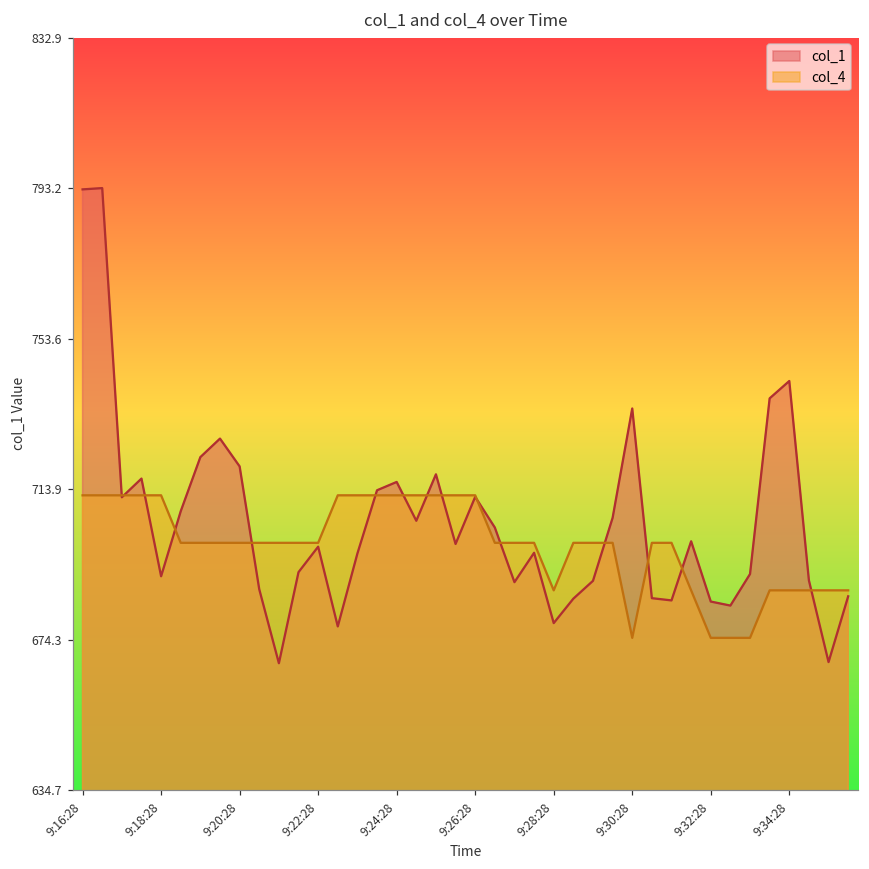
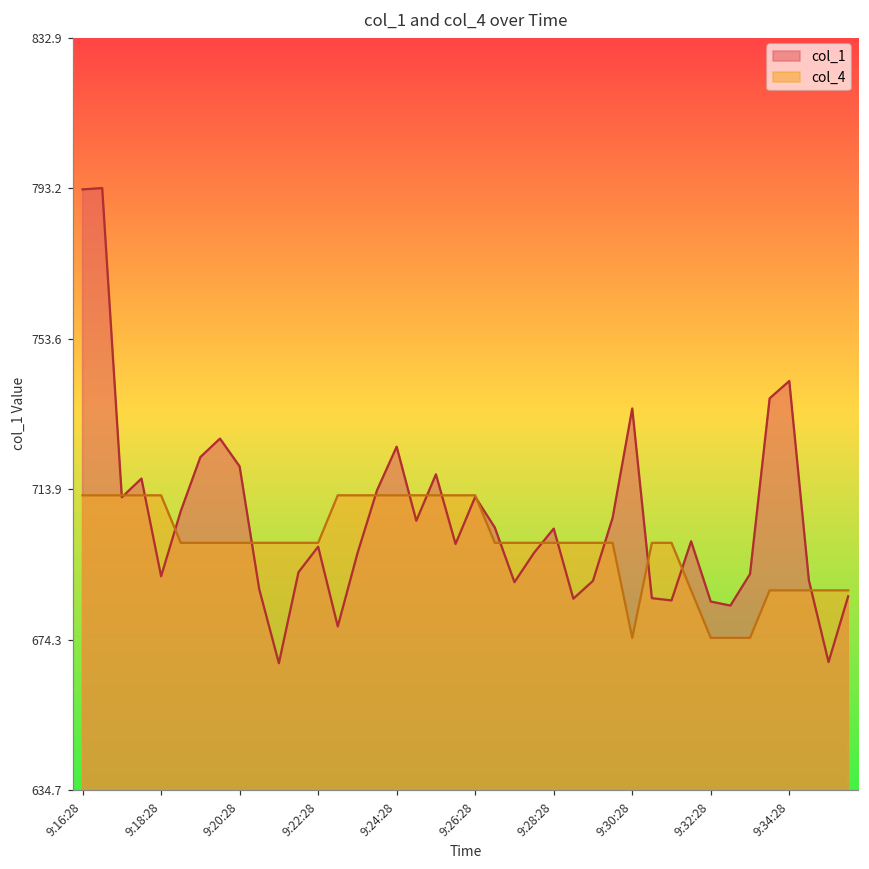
col_1, 9:24:28: 716 -> 725
col_1, 9:28:28: 679 -> 704
col_4, 9:28:28: 687 -> 700
